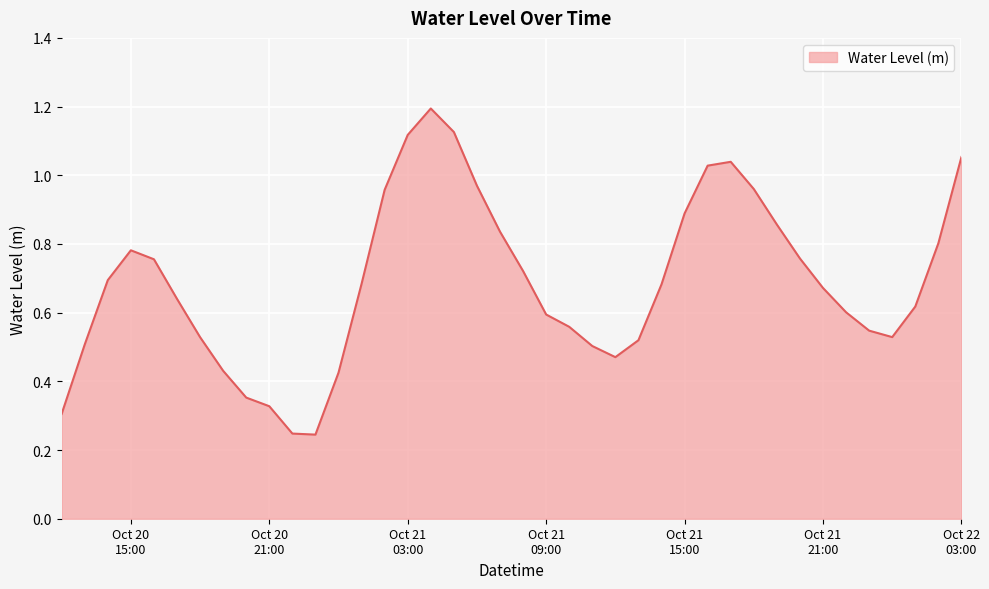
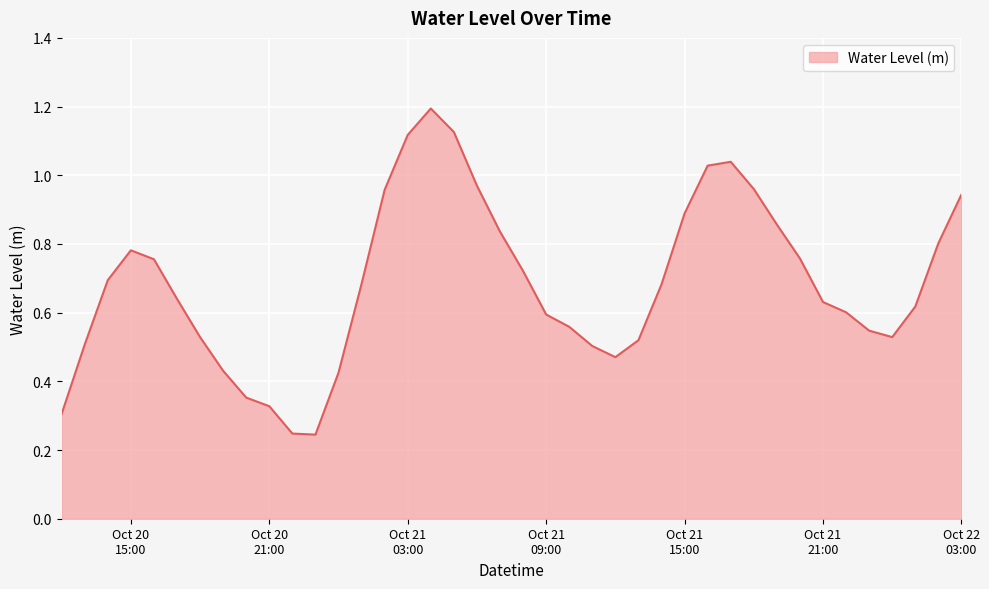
Oct 21 21:00: 0.67 -> 0.63
Oct 22 03:00: 1.05 -> 0.94
